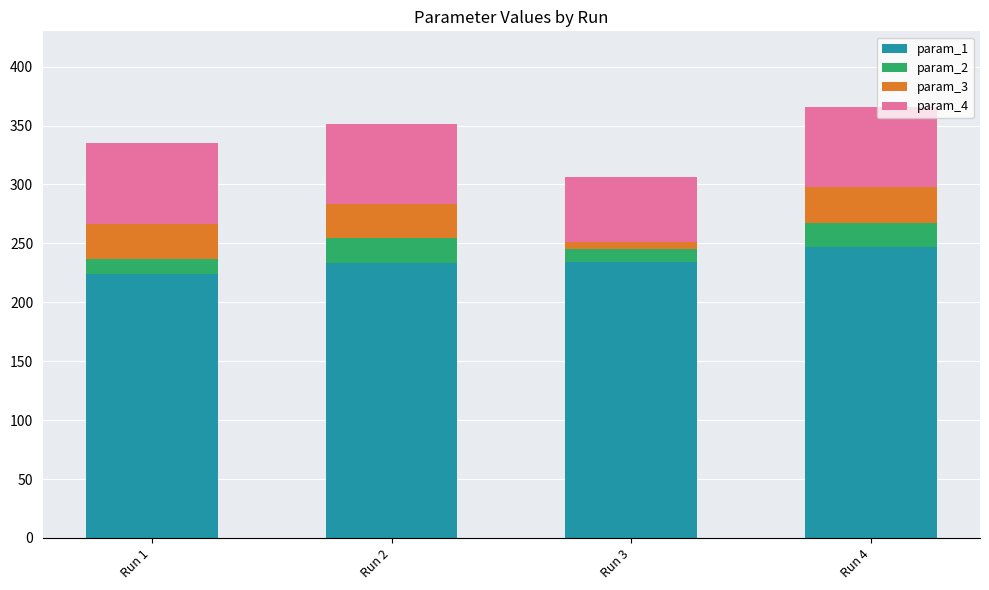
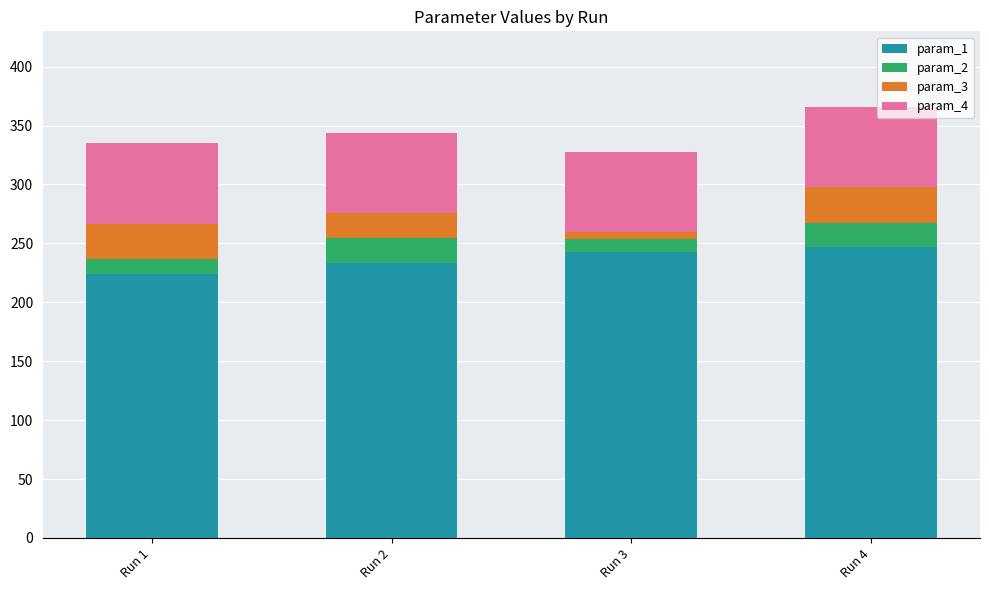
param_3, Run 2: 29 -> 21
param_1, Run 3: 235 -> 243
param_4, Run 3: 55 -> 68
